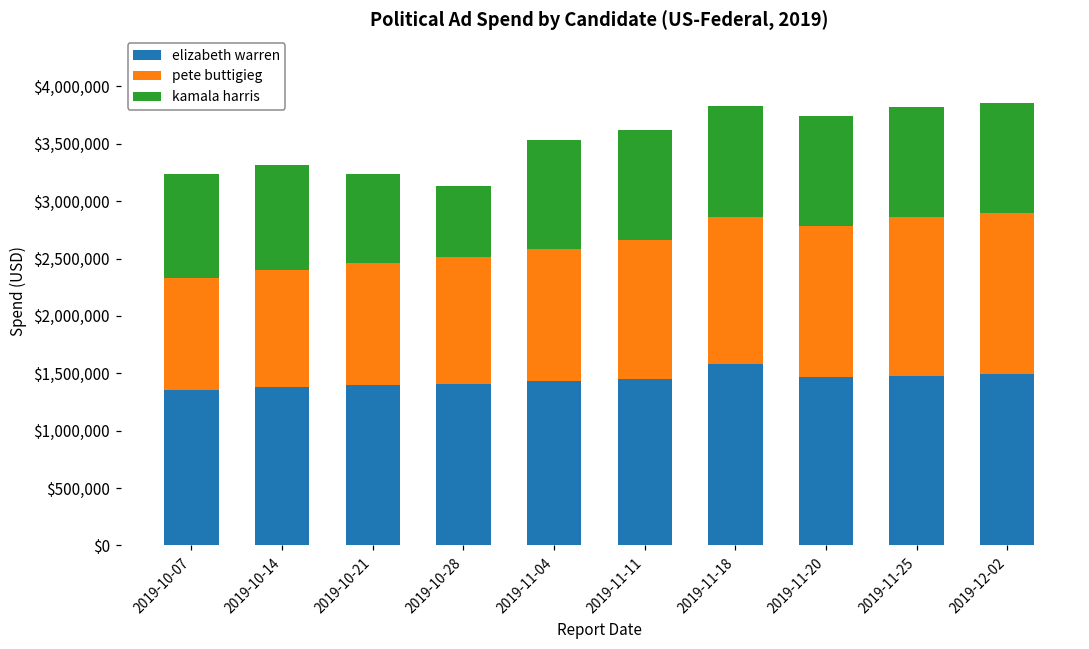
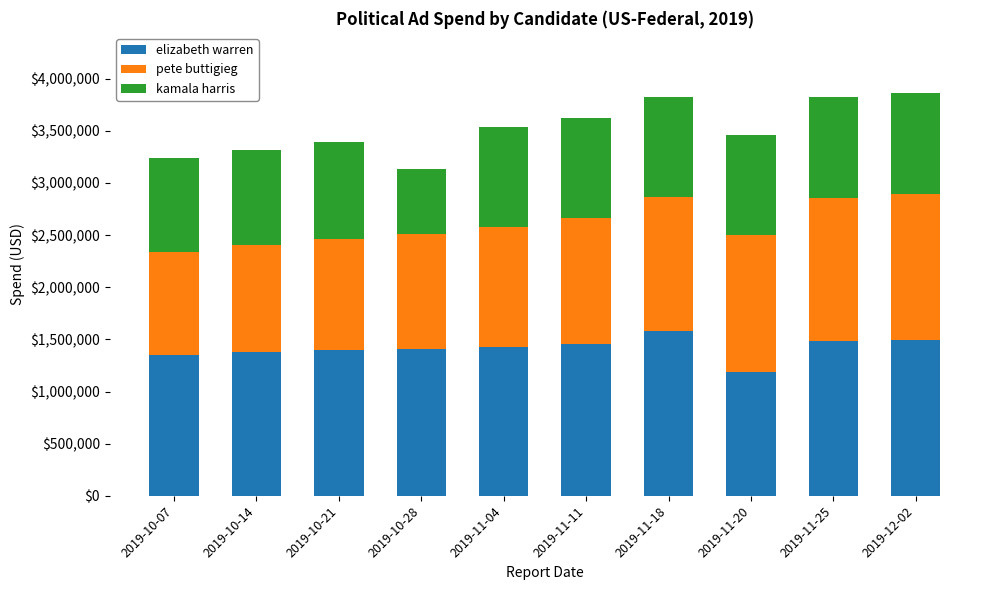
kamala harris, 2019-10-21: $780,000 -> $930,000
elizabeth warren, 2019-11-20: $1,470,000 -> $1,190,000
